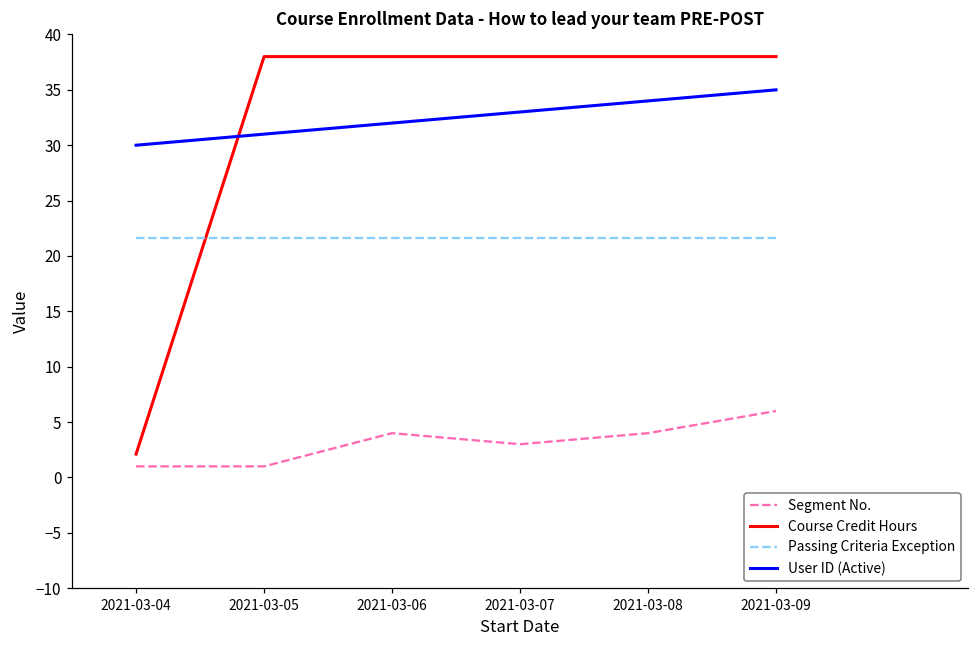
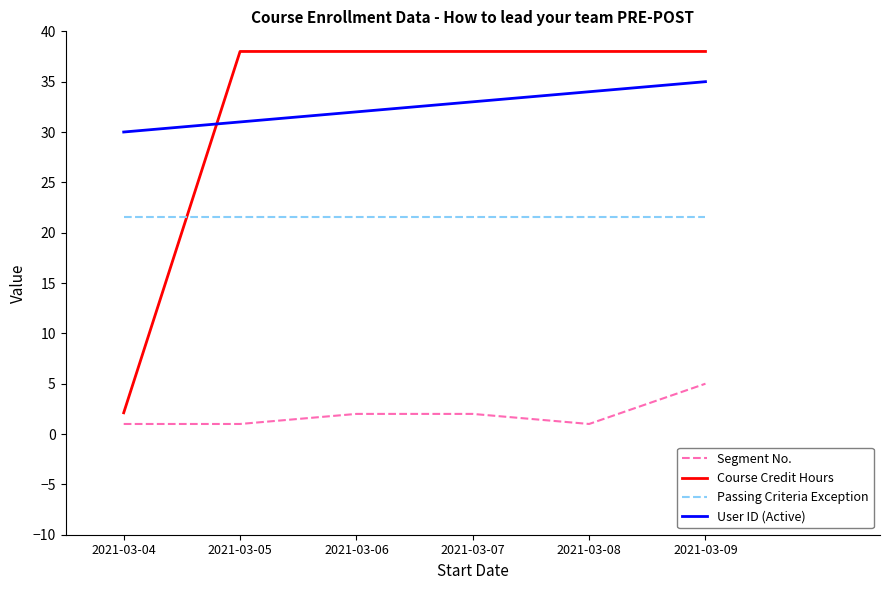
Segment No., 2021-03-06: 4 -> 2
Segment No., 2021-03-07: 3 -> 2
Segment No., 2021-03-08: 4 -> 1
Segment No., 2021-03-09: 6 -> 5
